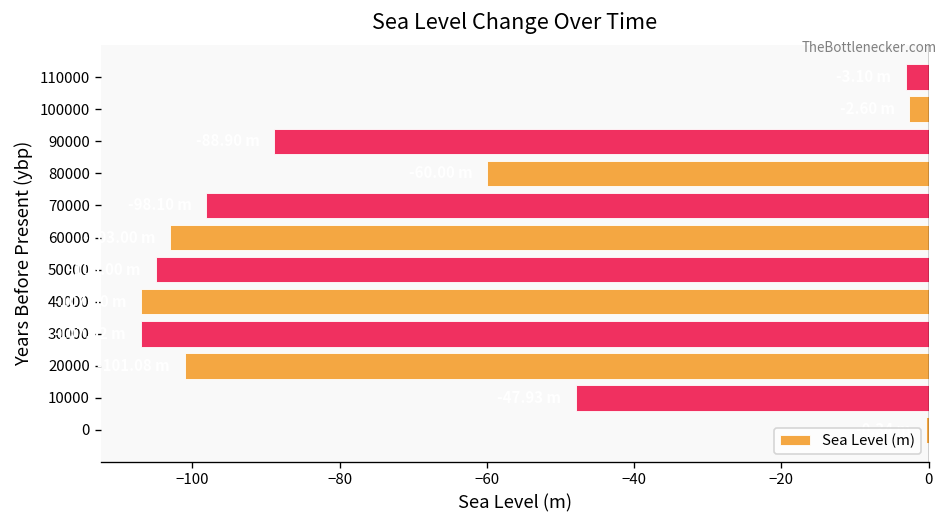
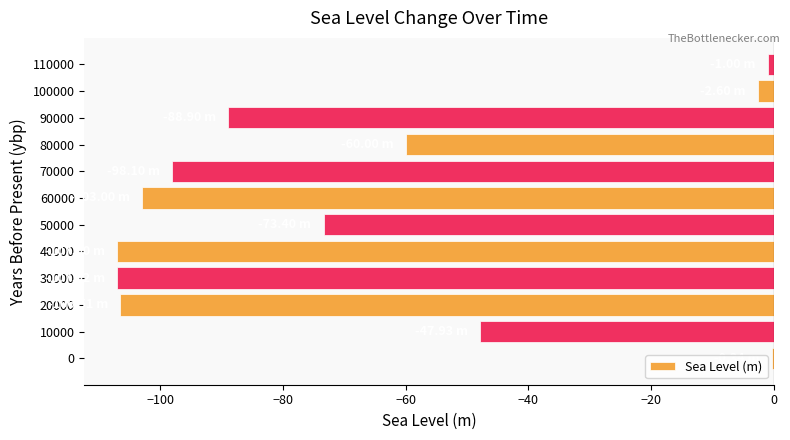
110000: -3 -> -1
50000: -105 -> -73
20000: -101 -> -107
